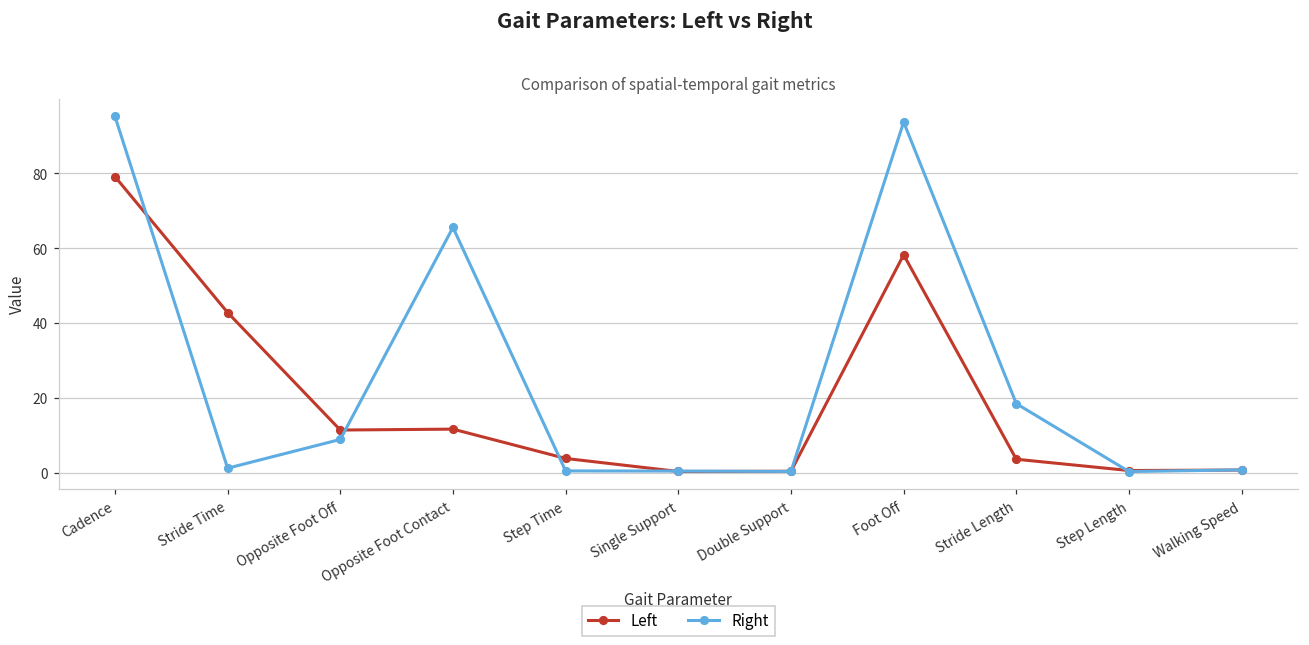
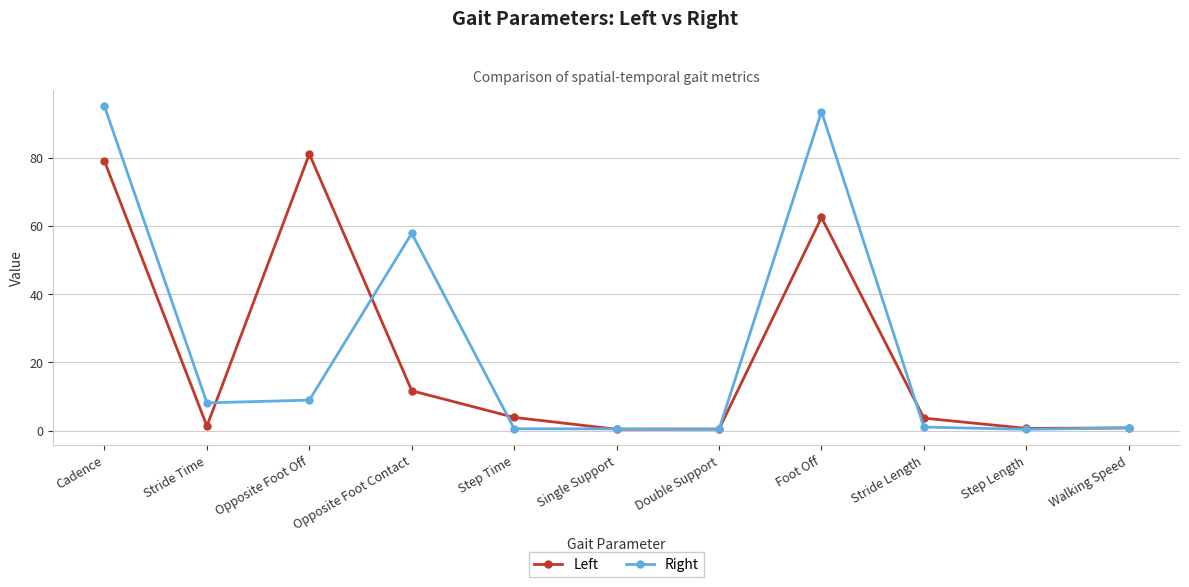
Left, Stride Time: 43 -> 1
Right, Stride Time: 1 -> 8
Left, Opposite Foot Off: 11 -> 81
Right, Opposite Foot Contact: 66 -> 58
Left, Foot Off: 58 -> 63
Right, Stride Length: 18 -> 1
